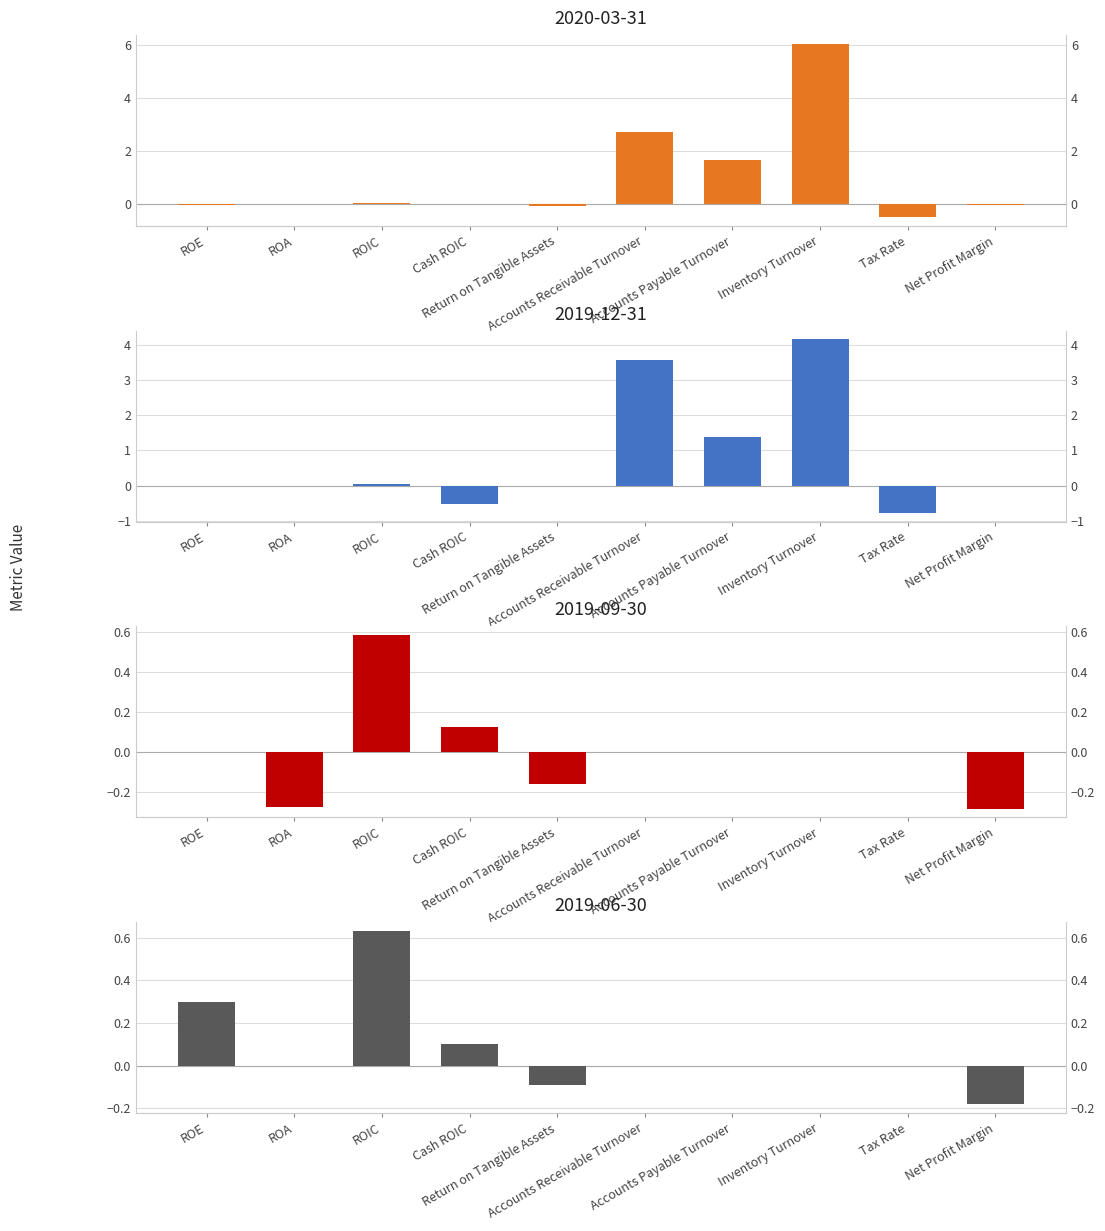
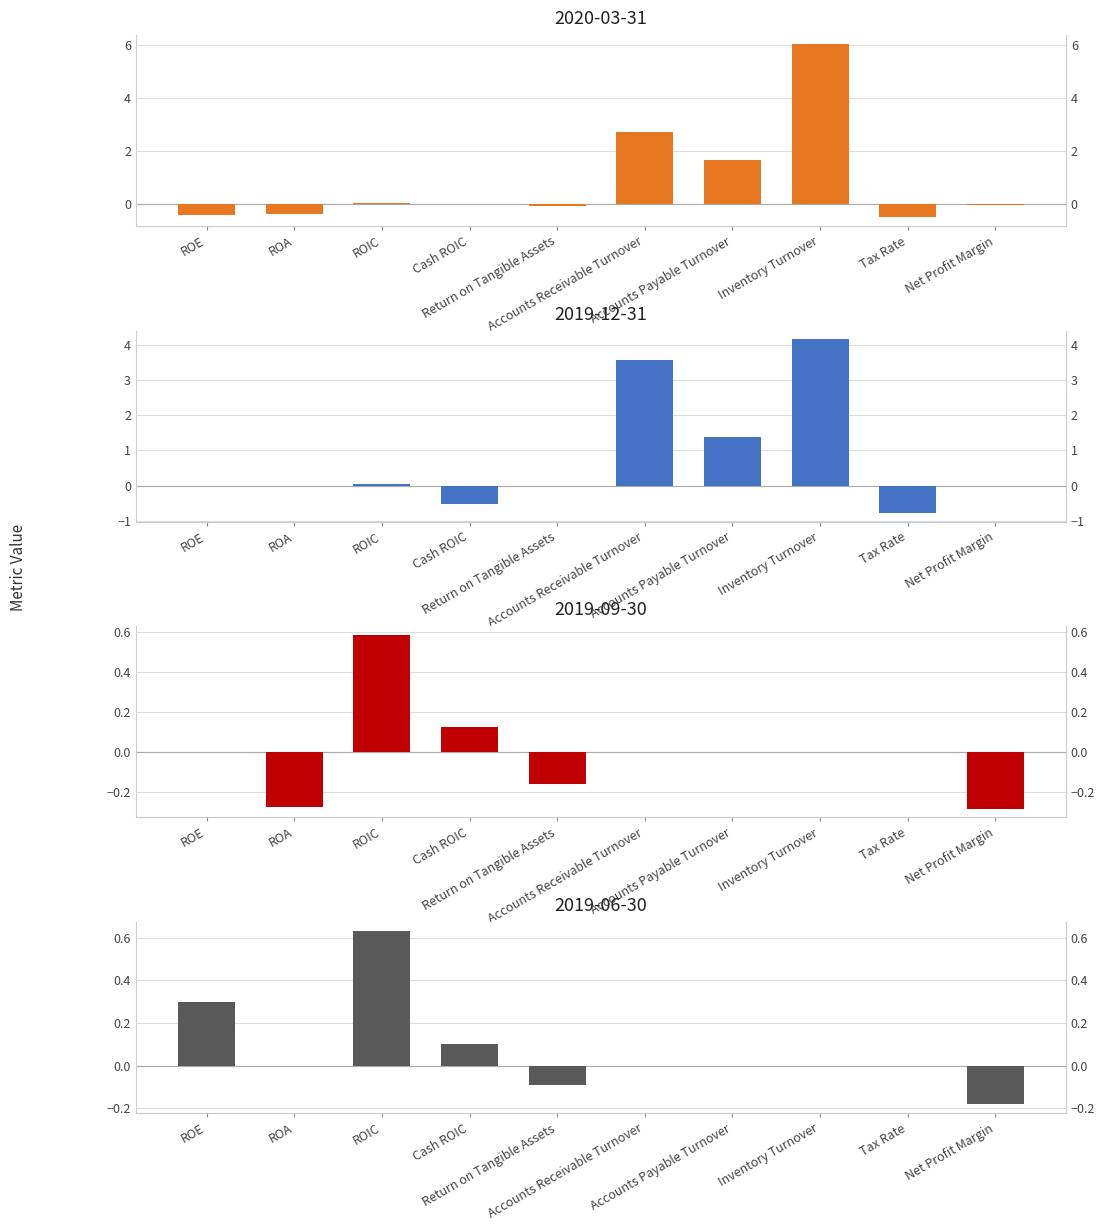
2020-03-31, ROE: 0.0 -> -0.4
2020-03-31, ROA: 0.0 -> -0.4
